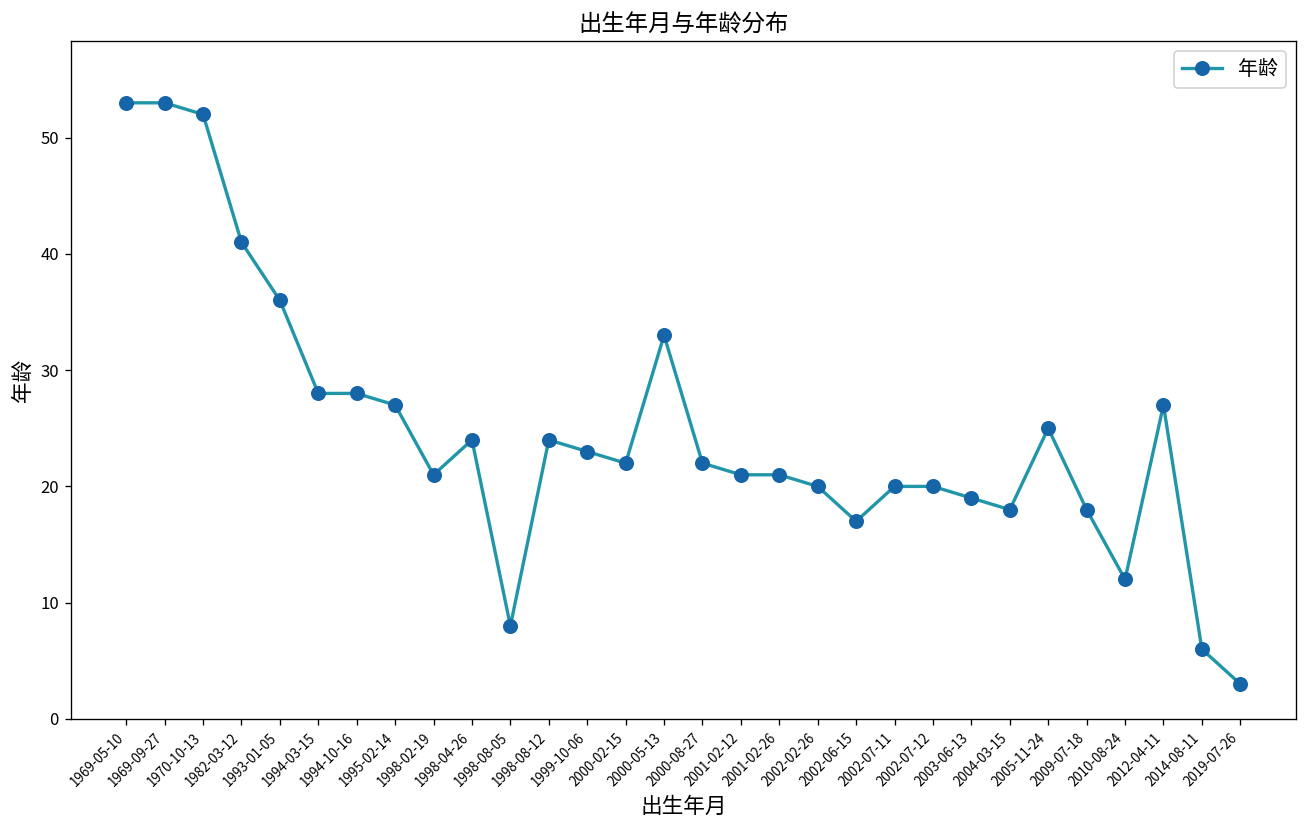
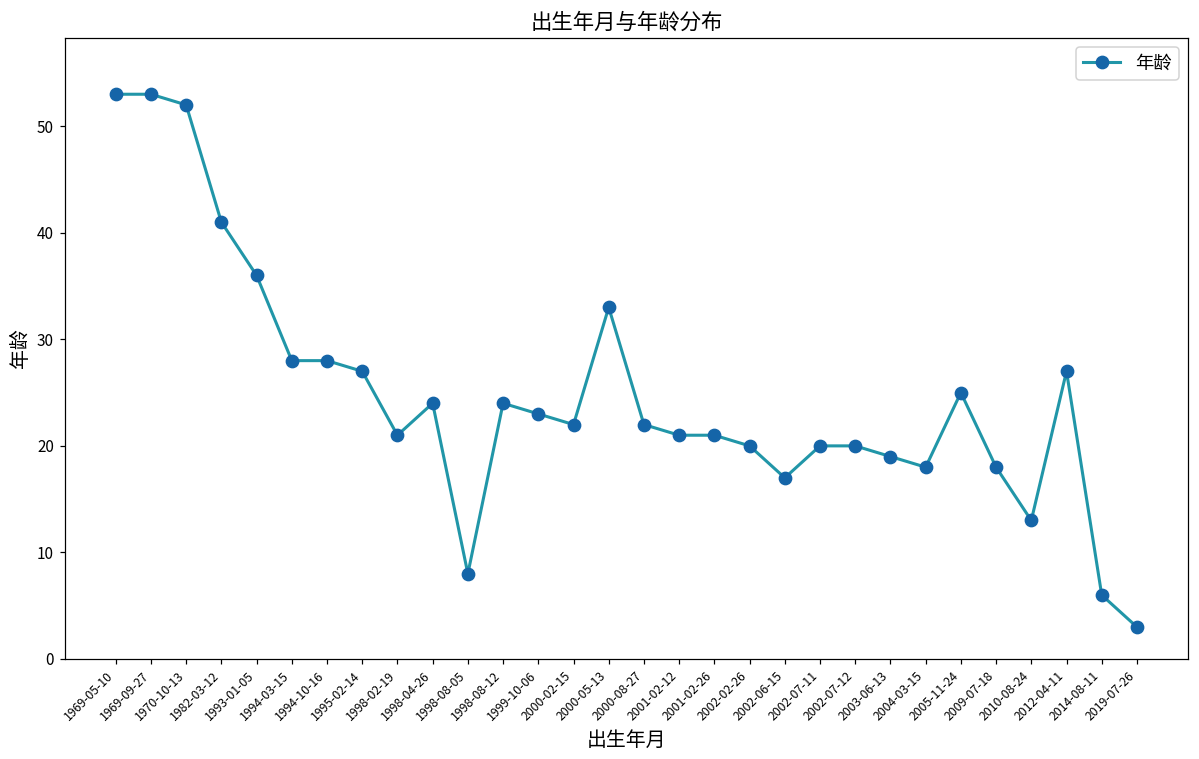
2010-08-24: 12 -> 13
